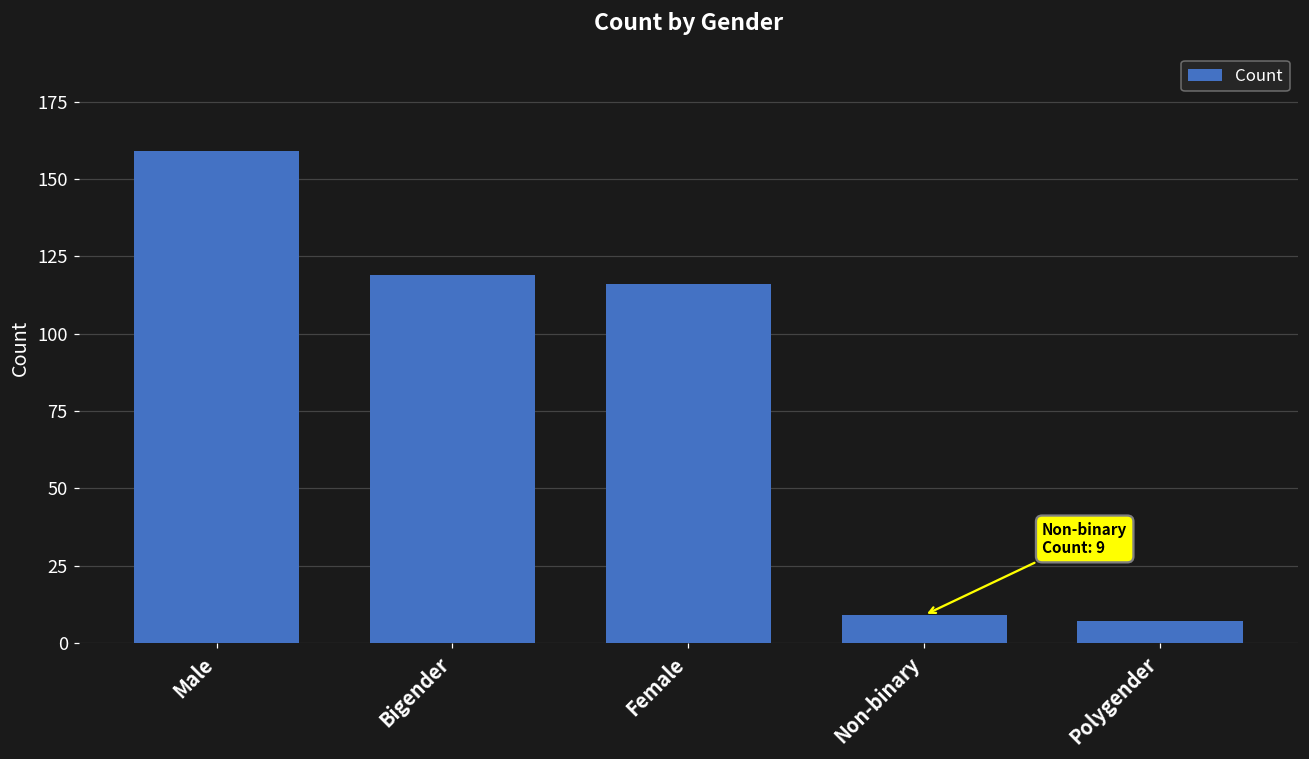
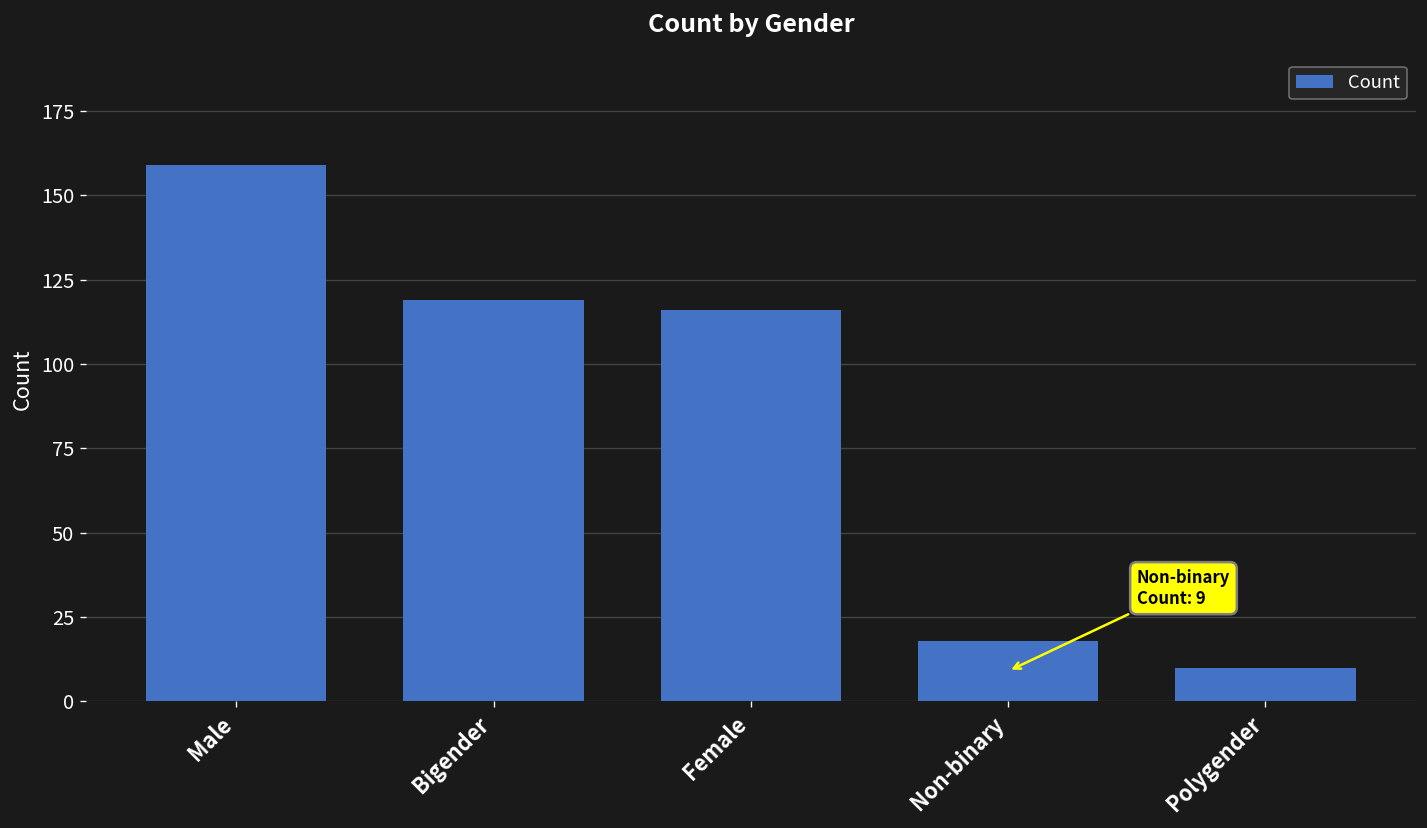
Non-binary: 9 -> 18
Polygender: 7 -> 10
